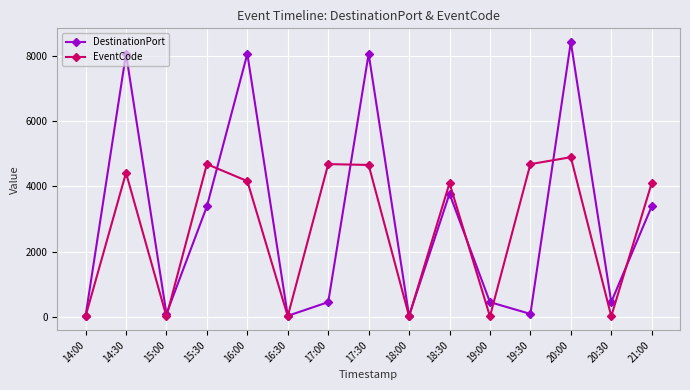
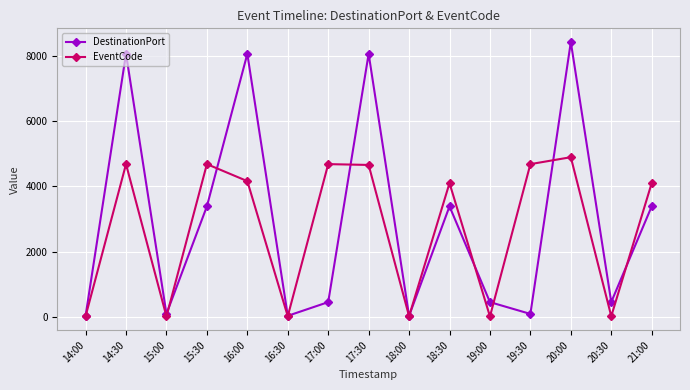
EventCode, 14:30: 4400 -> 4700
DestinationPort, 18:30: 3800 -> 3400
